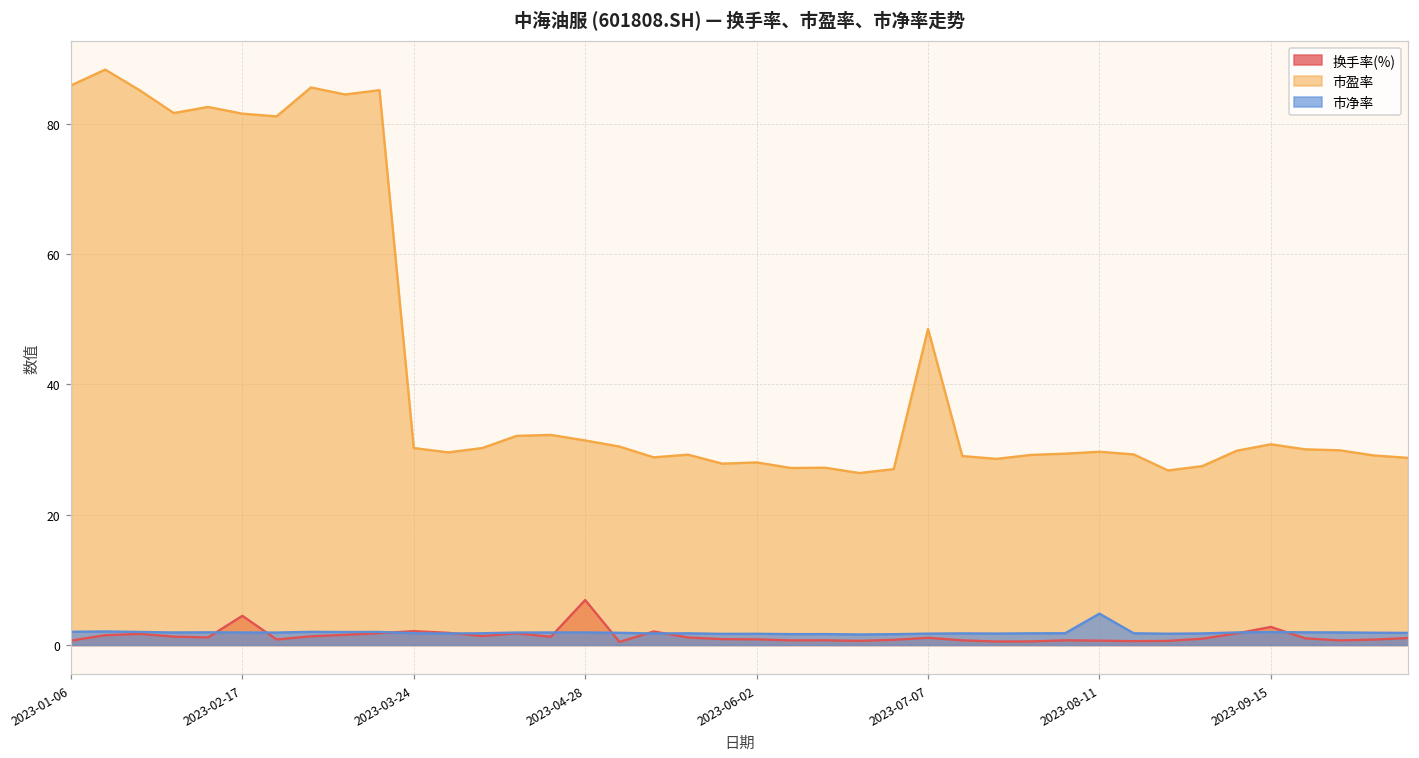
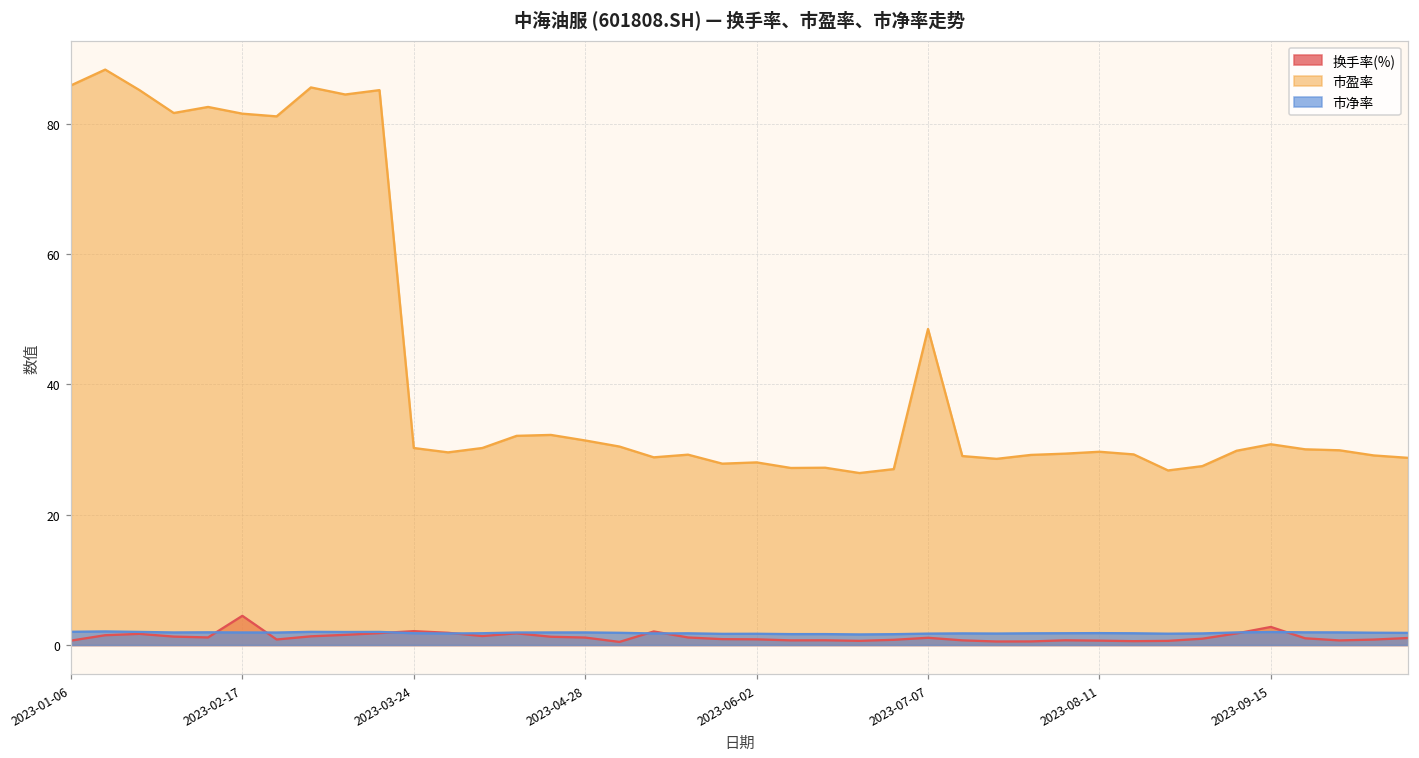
换手率(%), 2023-04-28: 7 -> 1
市净率, 2023-08-11: 5 -> 2
